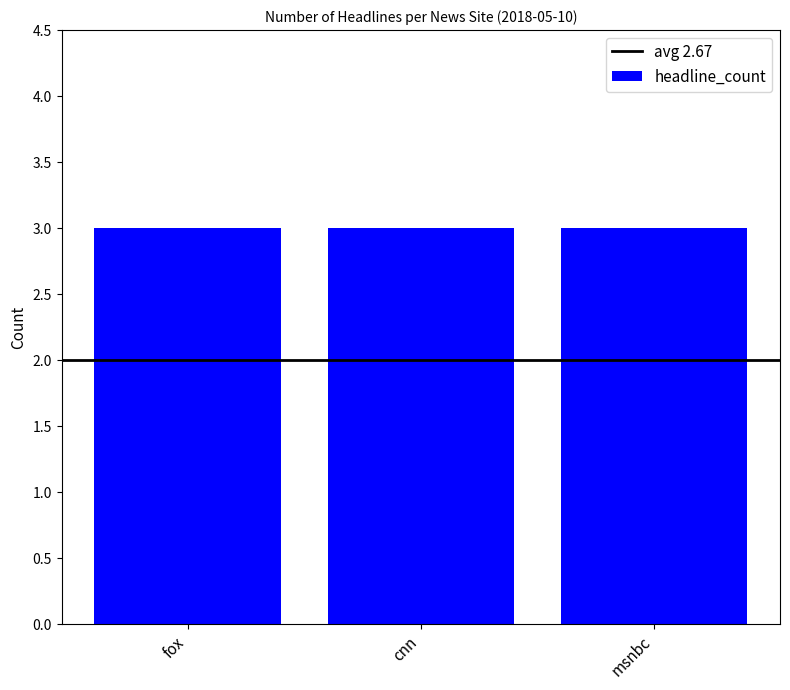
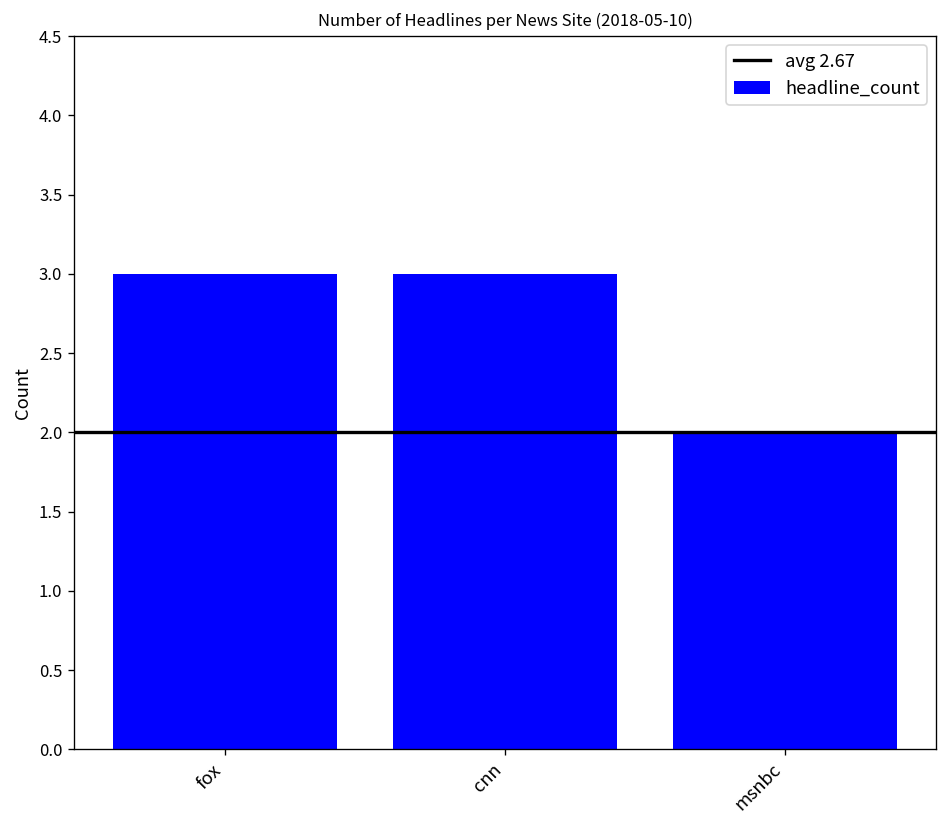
msnbc: 3 -> 2
